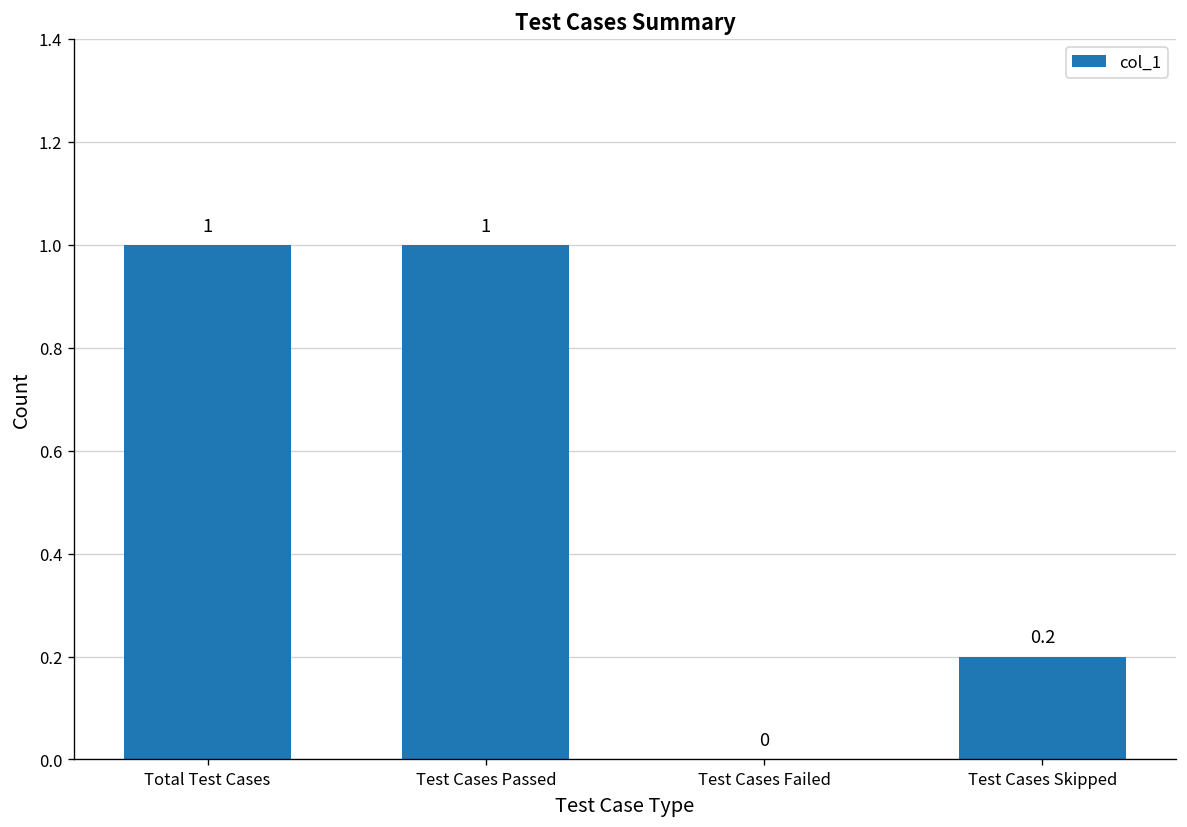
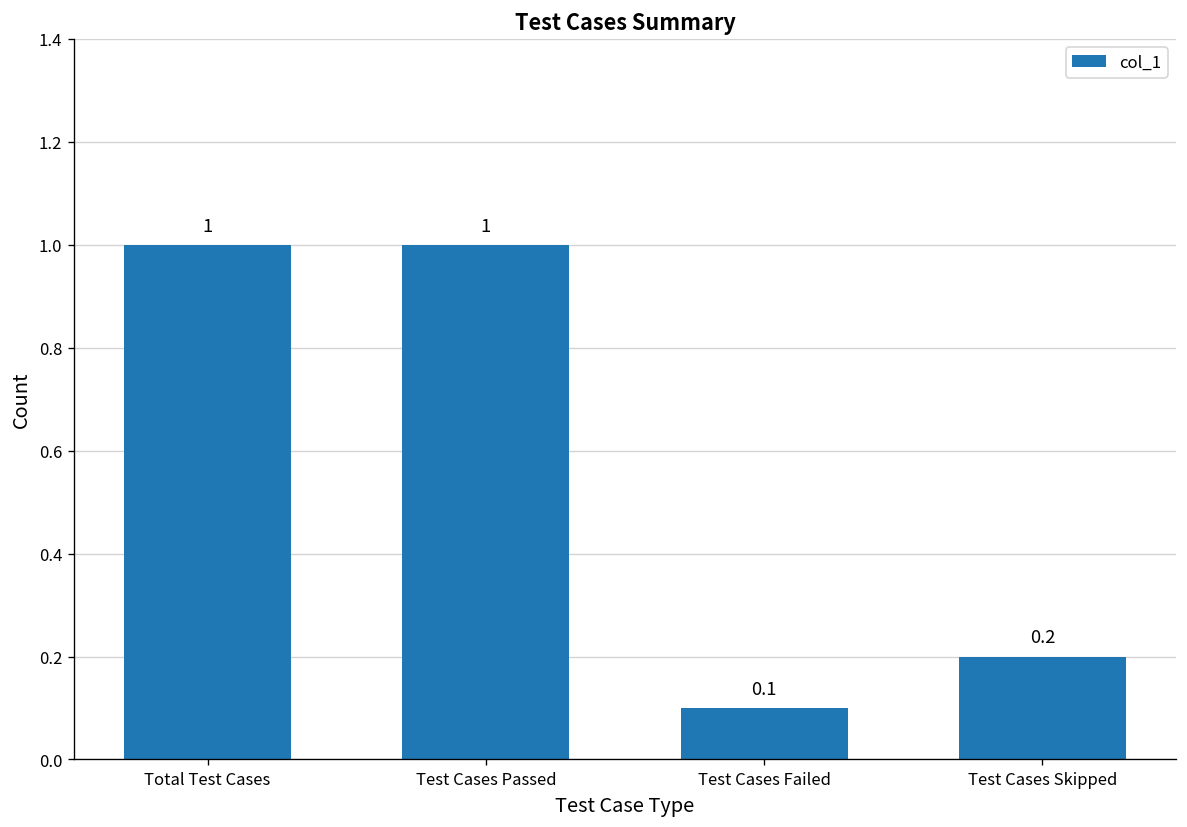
Test Cases Failed: 0 -> 0.1
